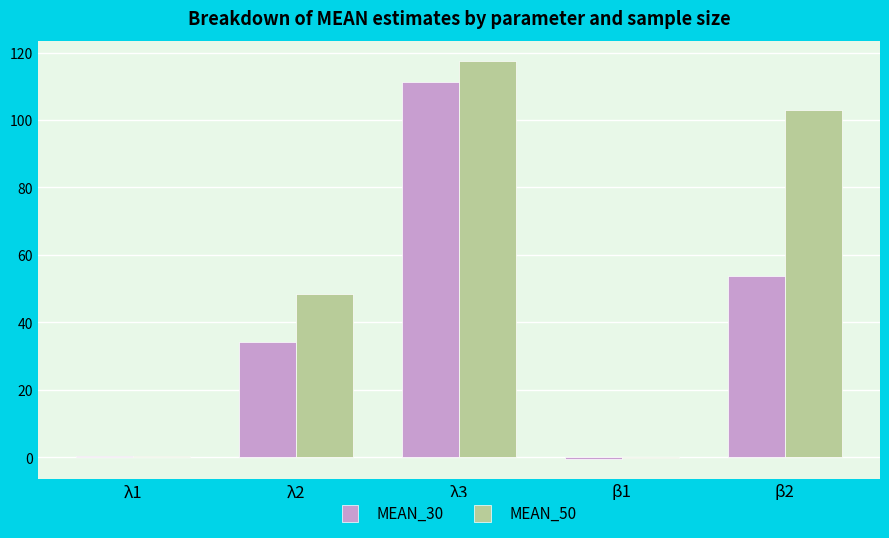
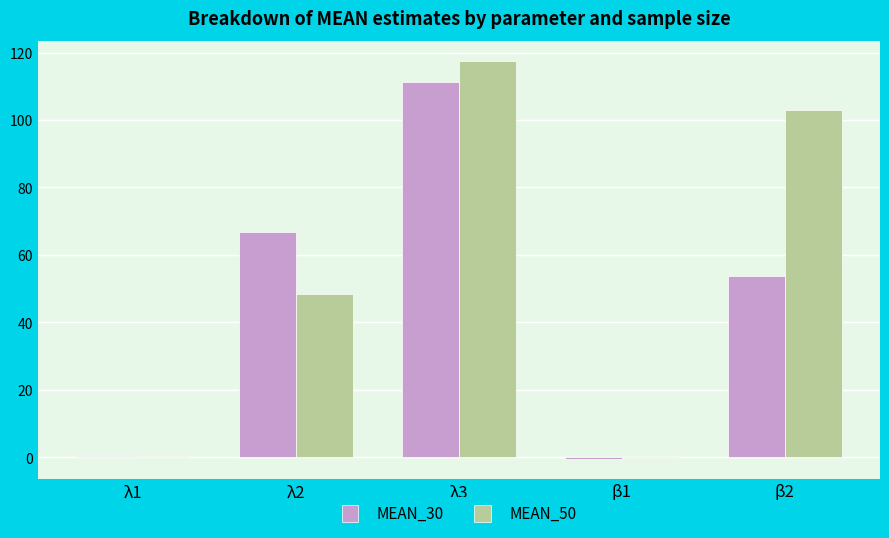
MEAN_30, λ2: 34 -> 67
